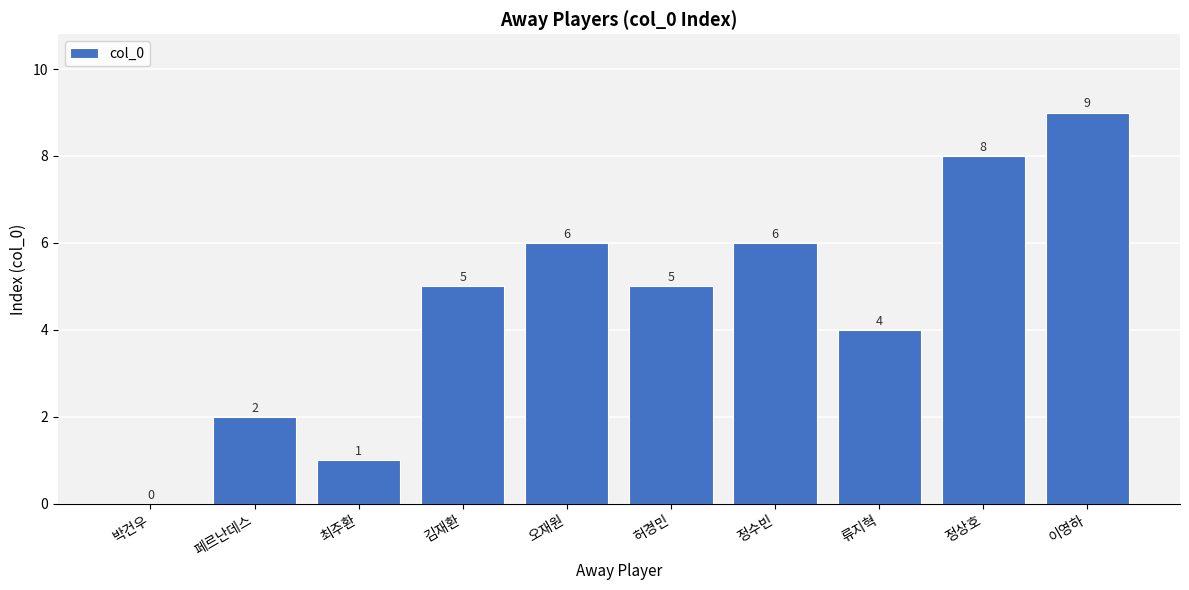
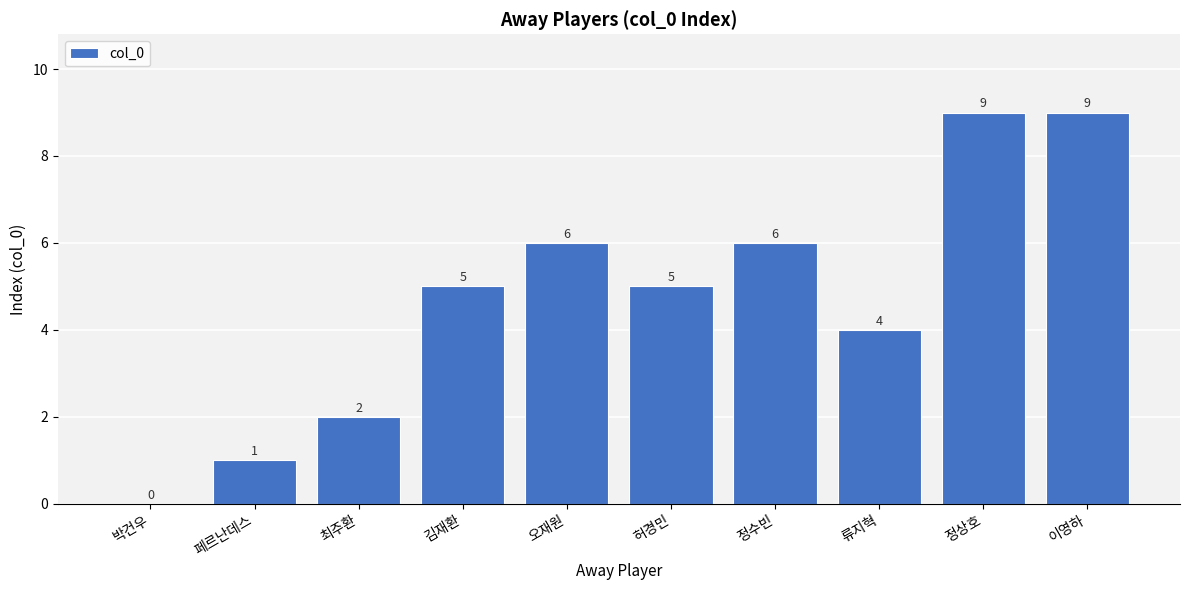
페르난데스: 2 -> 1
최주환: 1 -> 2
정상호: 8 -> 9
